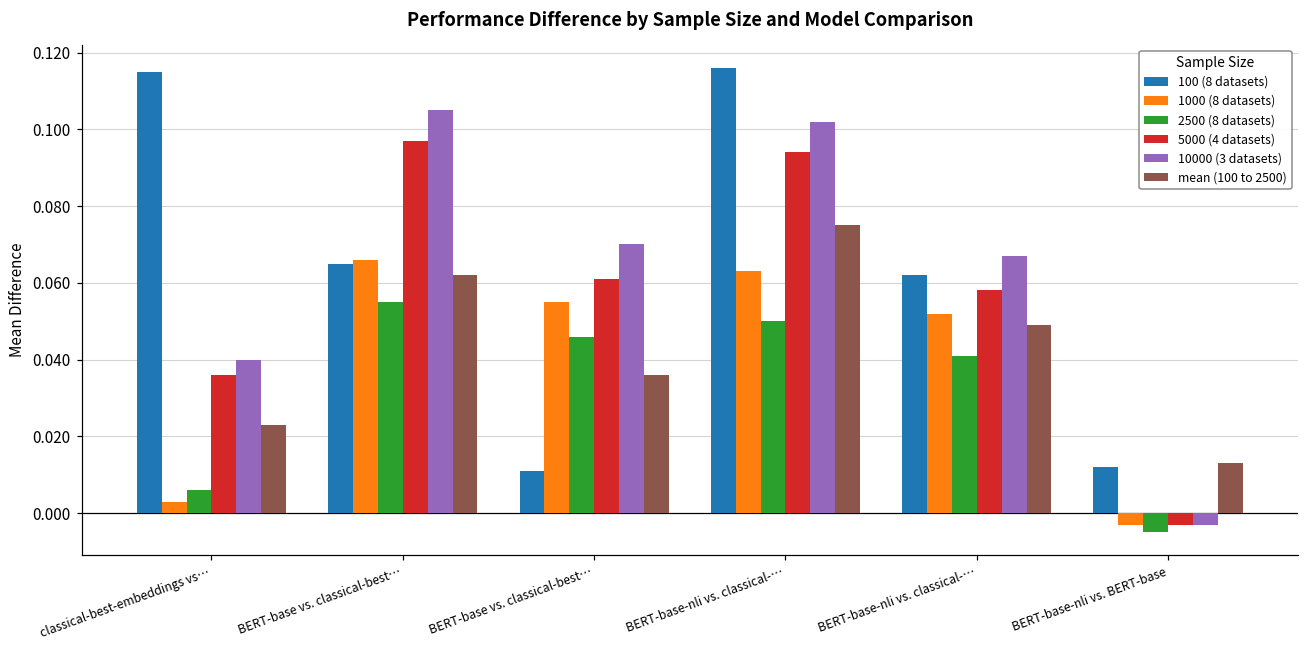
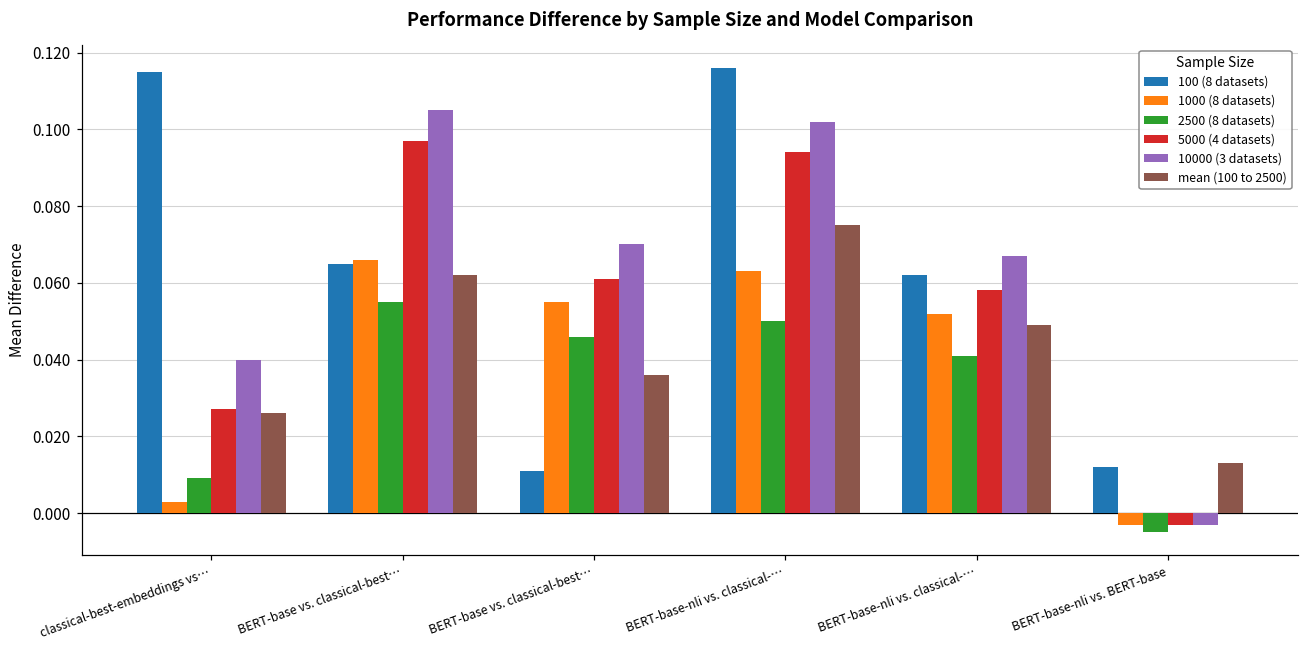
2500 (8 datasets), classical-best-embeddings vs…: 0.006 -> 0.009
5000 (4 datasets), classical-best-embeddings vs…: 0.036 -> 0.027
mean (100 to 2500), classical-best-embeddings vs…: 0.023 -> 0.026
